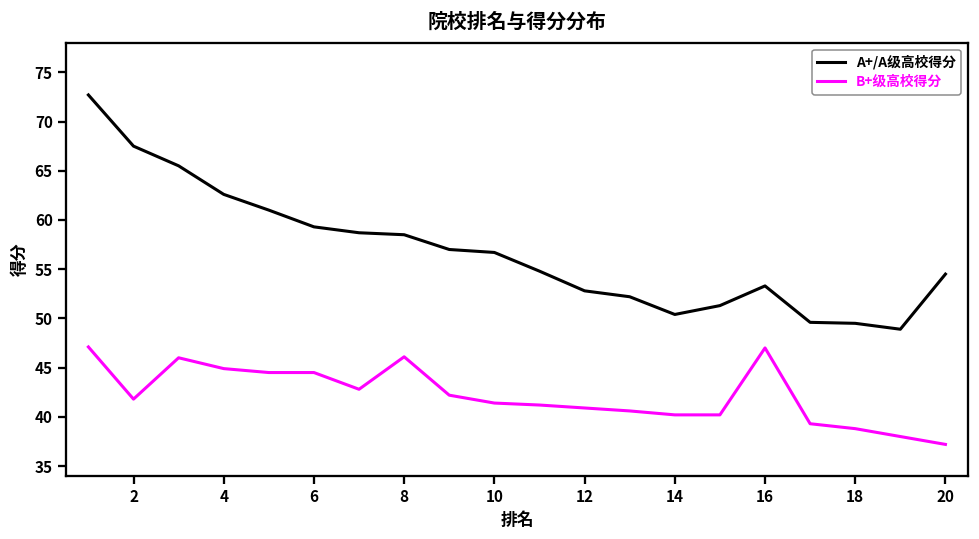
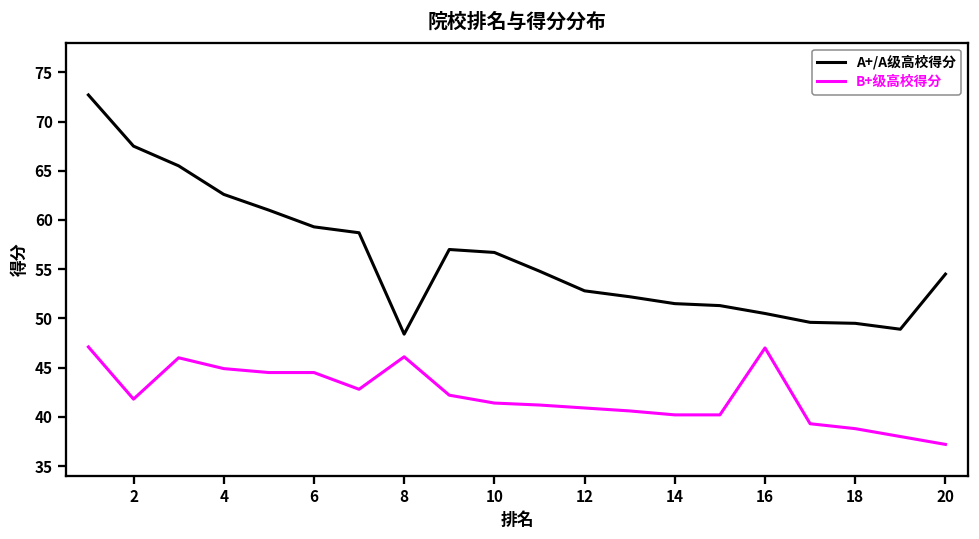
A+/A级高校得分, 8: 59 -> 48
A+/A级高校得分, 14: 50 -> 52
A+/A级高校得分, 16: 53 -> 51
